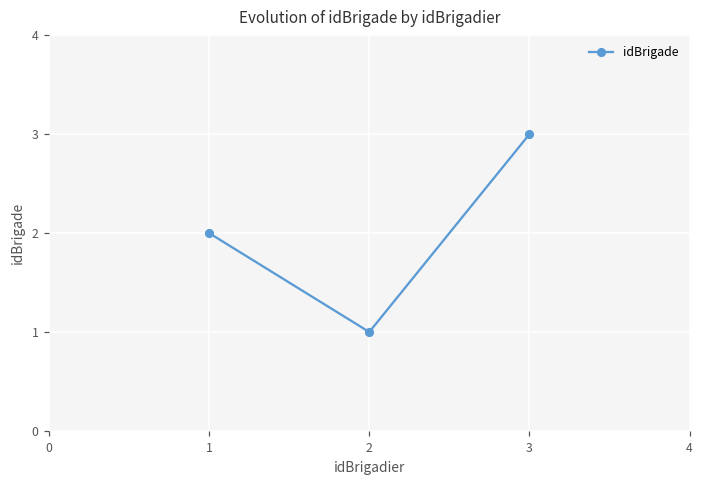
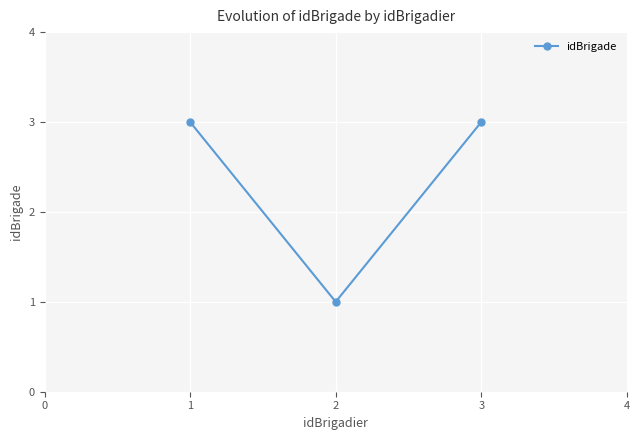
1: 2 -> 3
